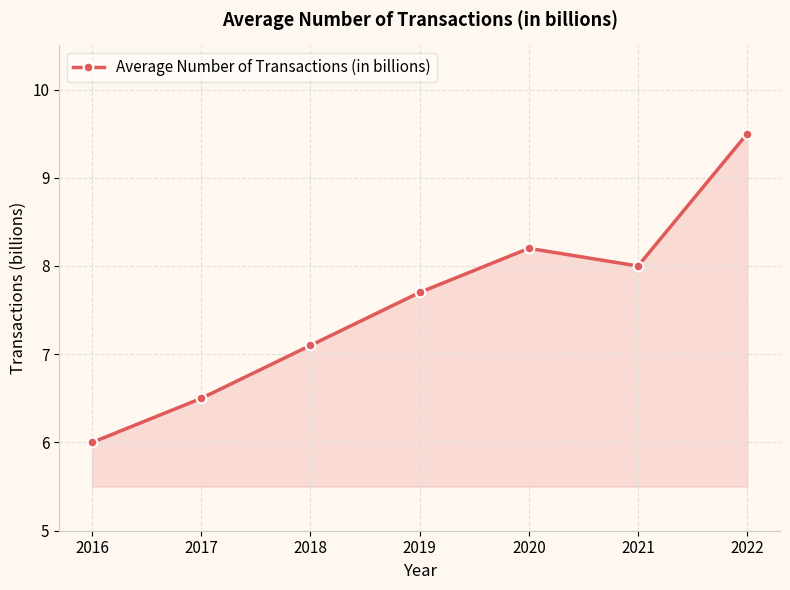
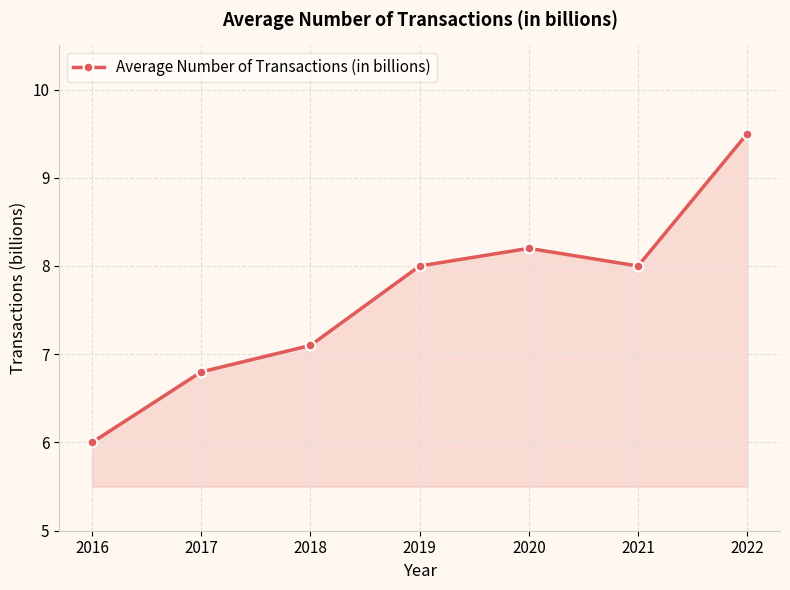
2017: 6.5 -> 6.8
2019: 7.7 -> 8.0
